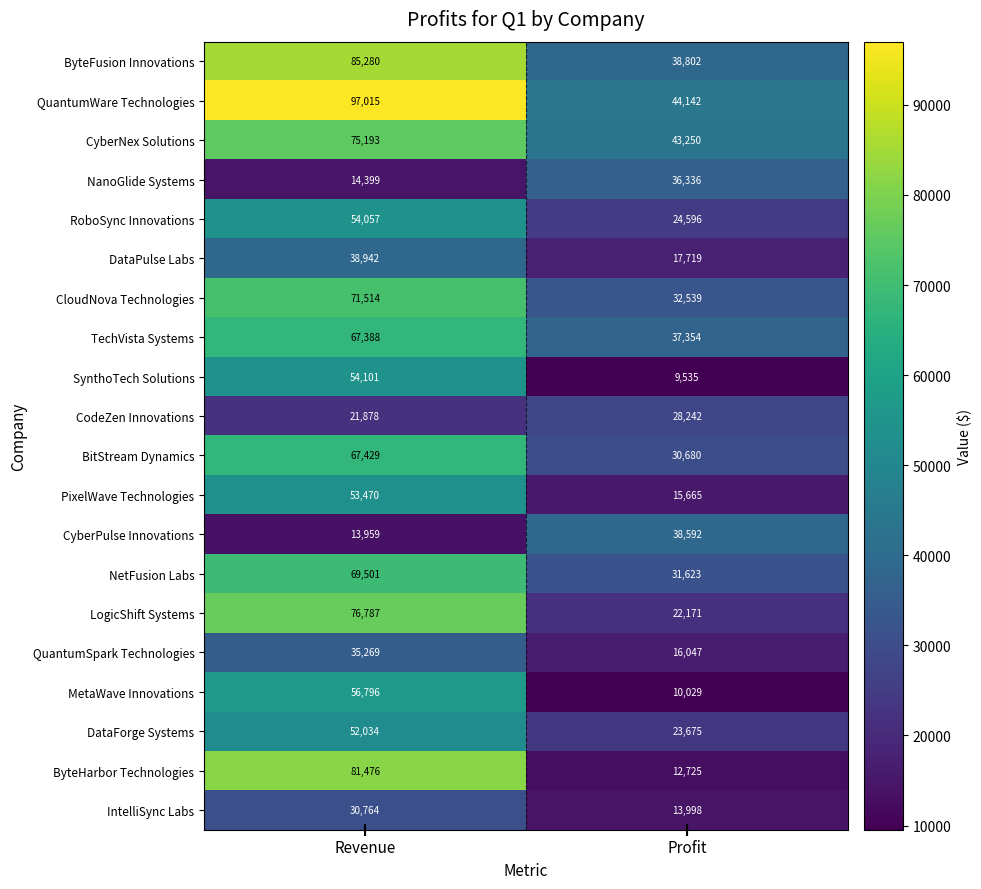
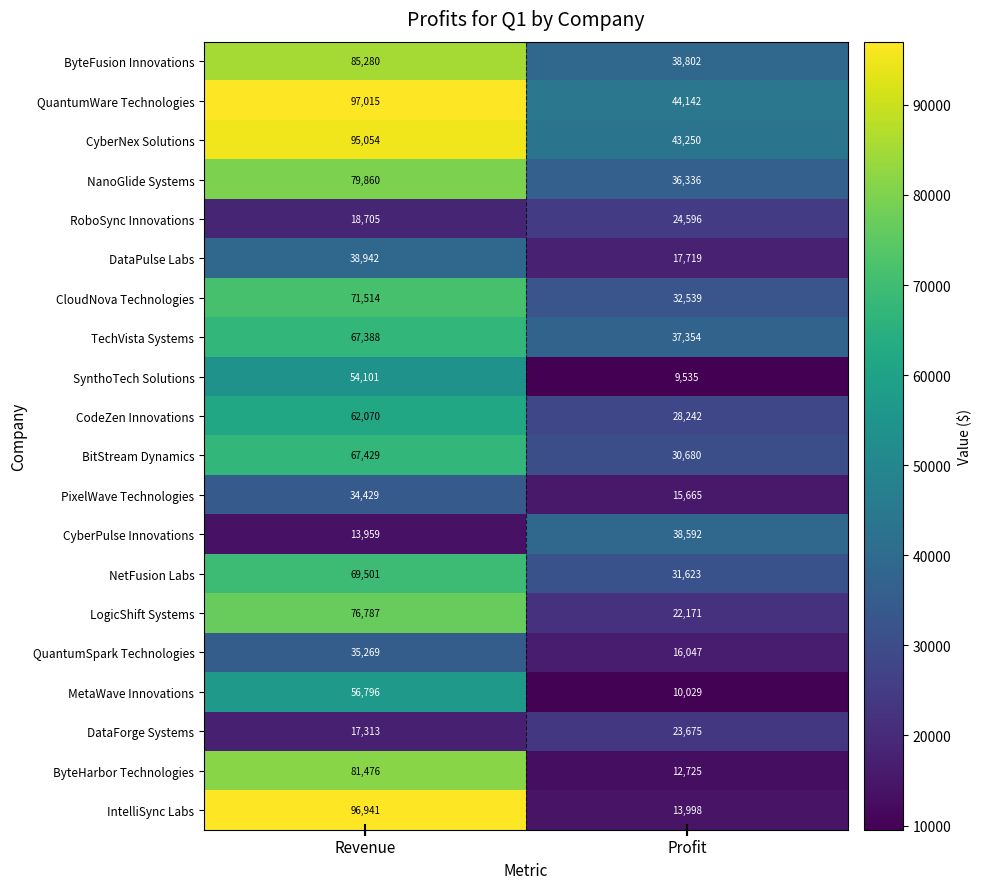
CyberNex Solutions, Revenue: 75,193 -> 95,054
NanoGlide Systems, Revenue: 14,399 -> 79,860
RoboSync Innovations, Revenue: 54,057 -> 18,705
CodeZen Innovations, Revenue: 21,878 -> 62,070
PixelWave Technologies, Revenue: 53,470 -> 34,429
DataForge Systems, Revenue: 52,034 -> 17,313
IntelliSync Labs, Revenue: 30,764 -> 96,941
